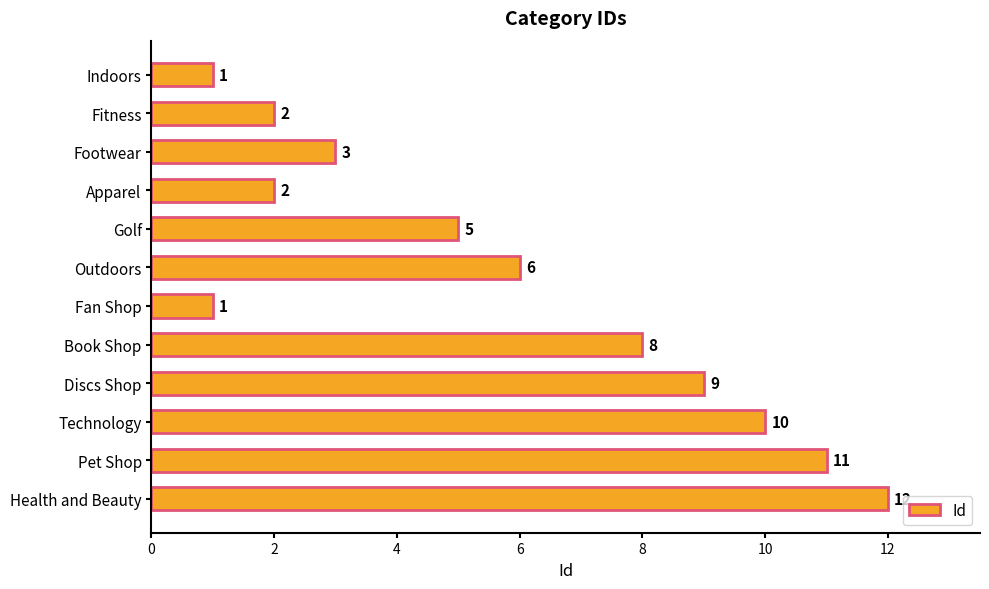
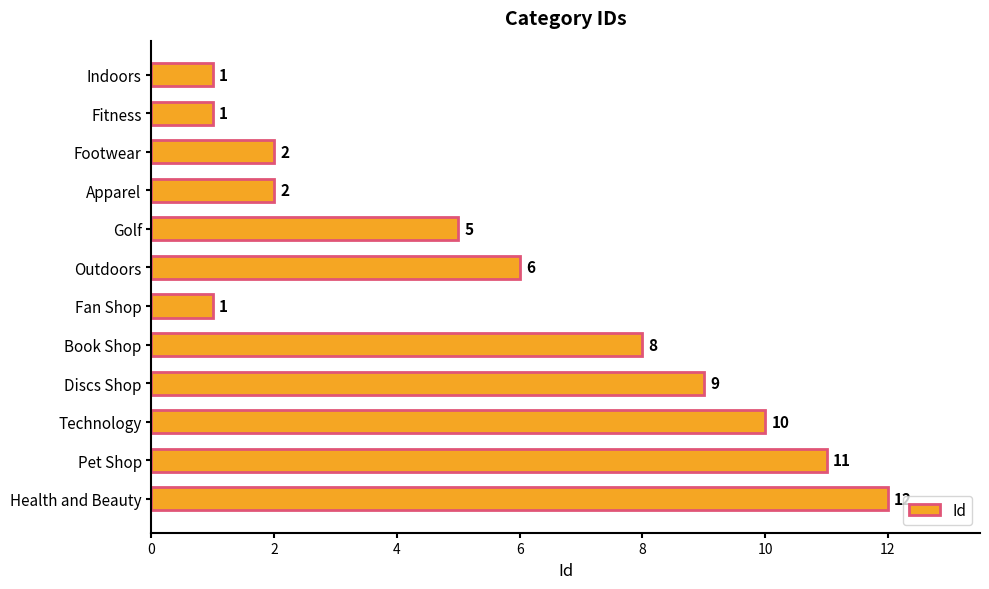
Fitness: 2 -> 1
Footwear: 3 -> 2
